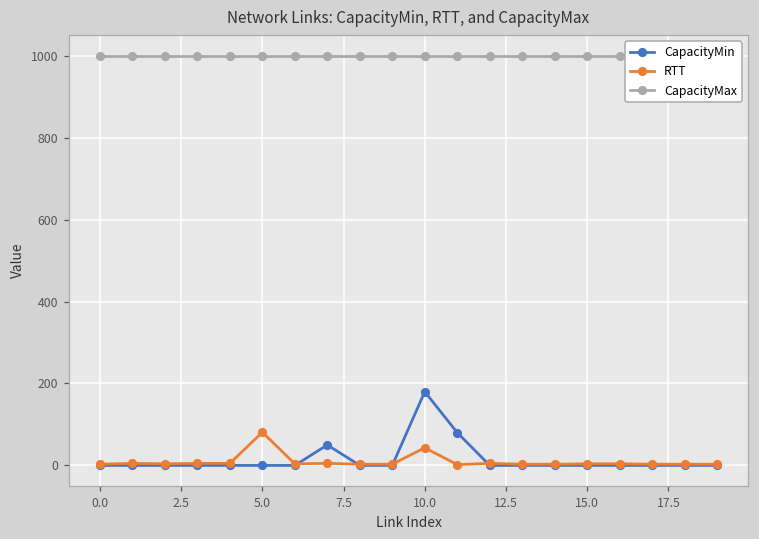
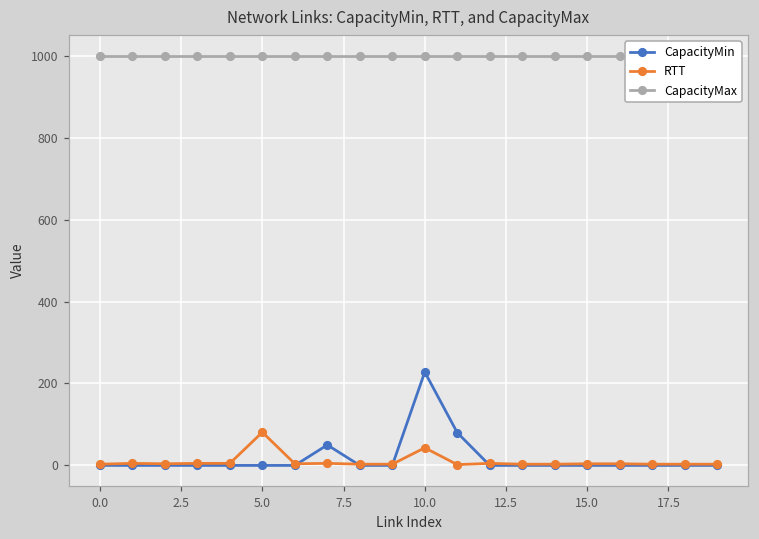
CapacityMin, 10.0: 180 -> 230
